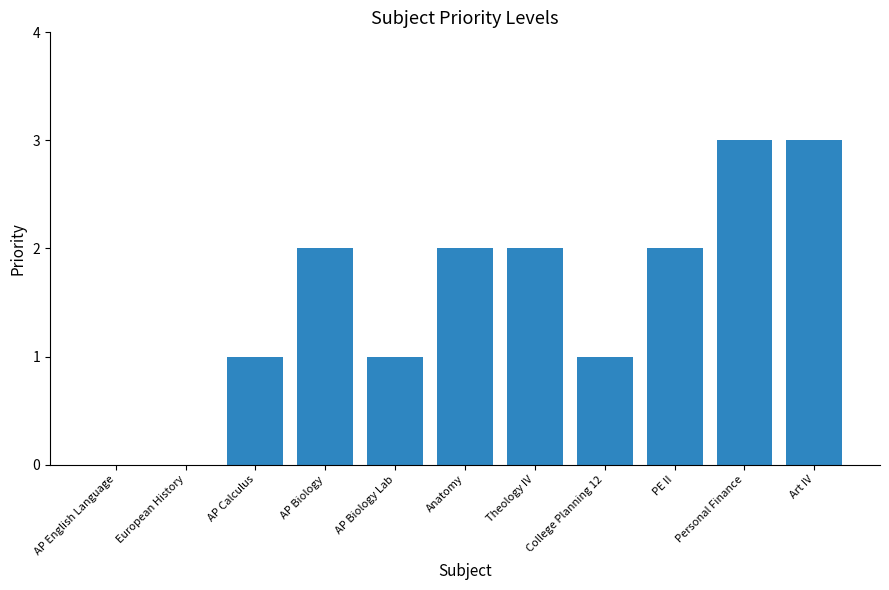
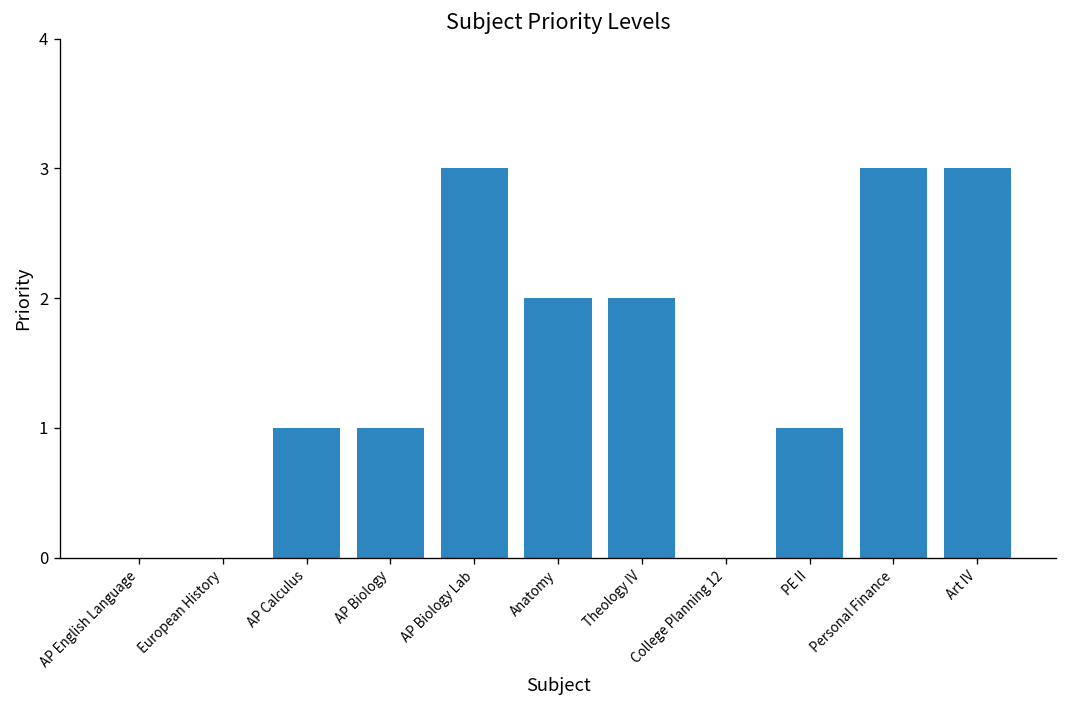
AP Biology: 2 -> 1
AP Biology Lab: 1 -> 3
College Planning 12: 1 -> 0
PE II: 2 -> 1
